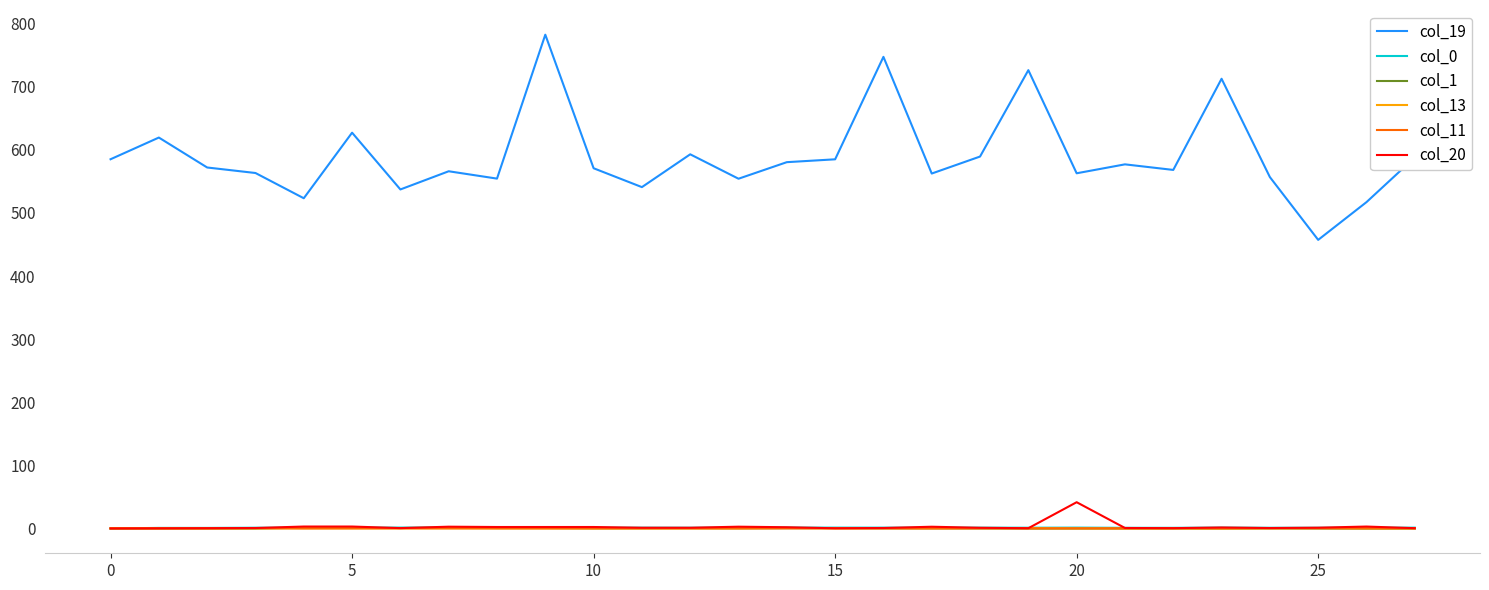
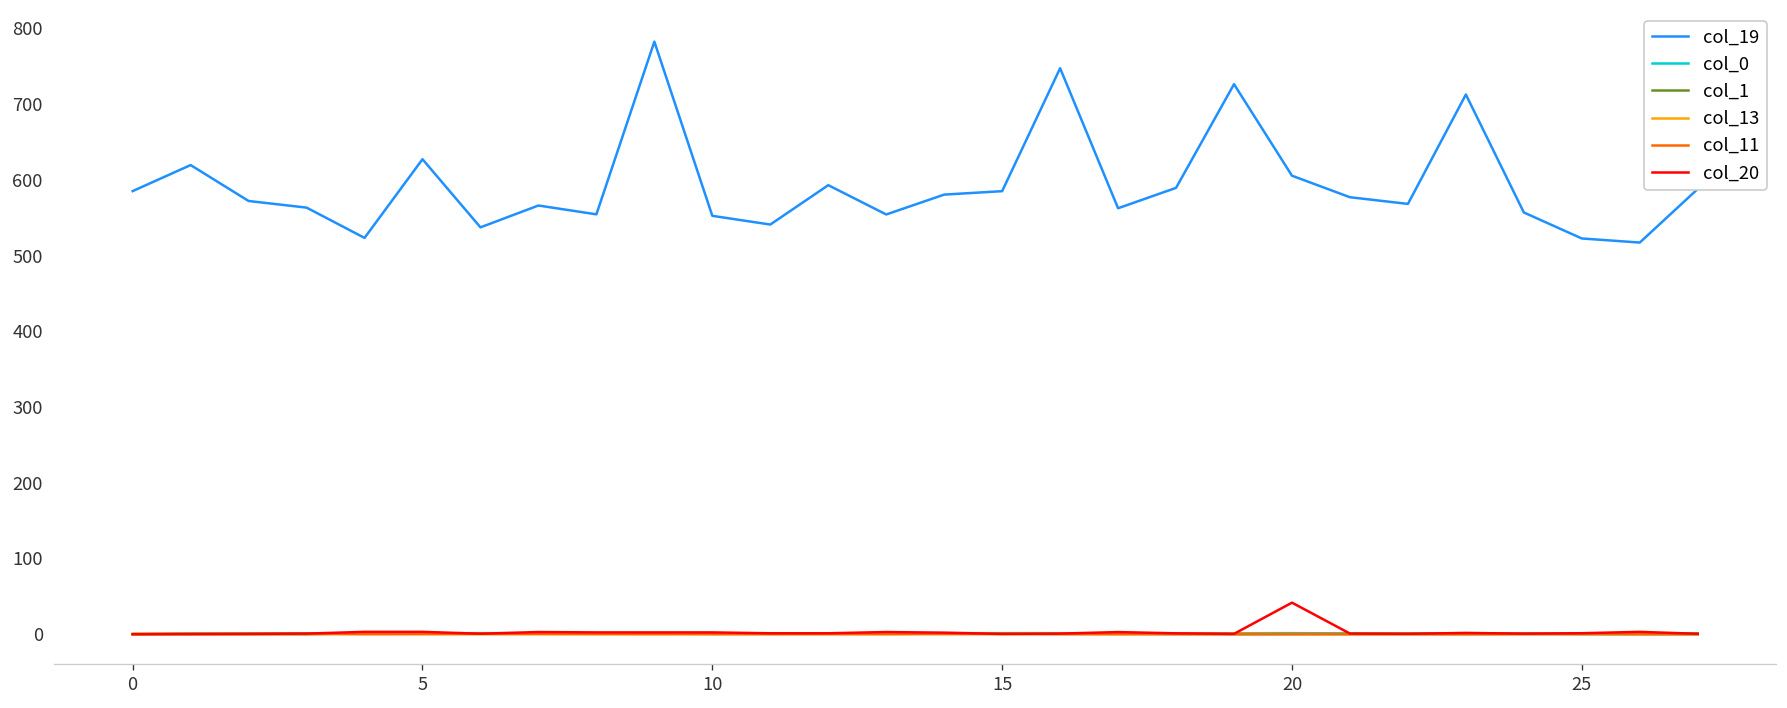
col_19, 10: 570 -> 550
col_19, 20: 560 -> 610
col_19, 25: 460 -> 520
